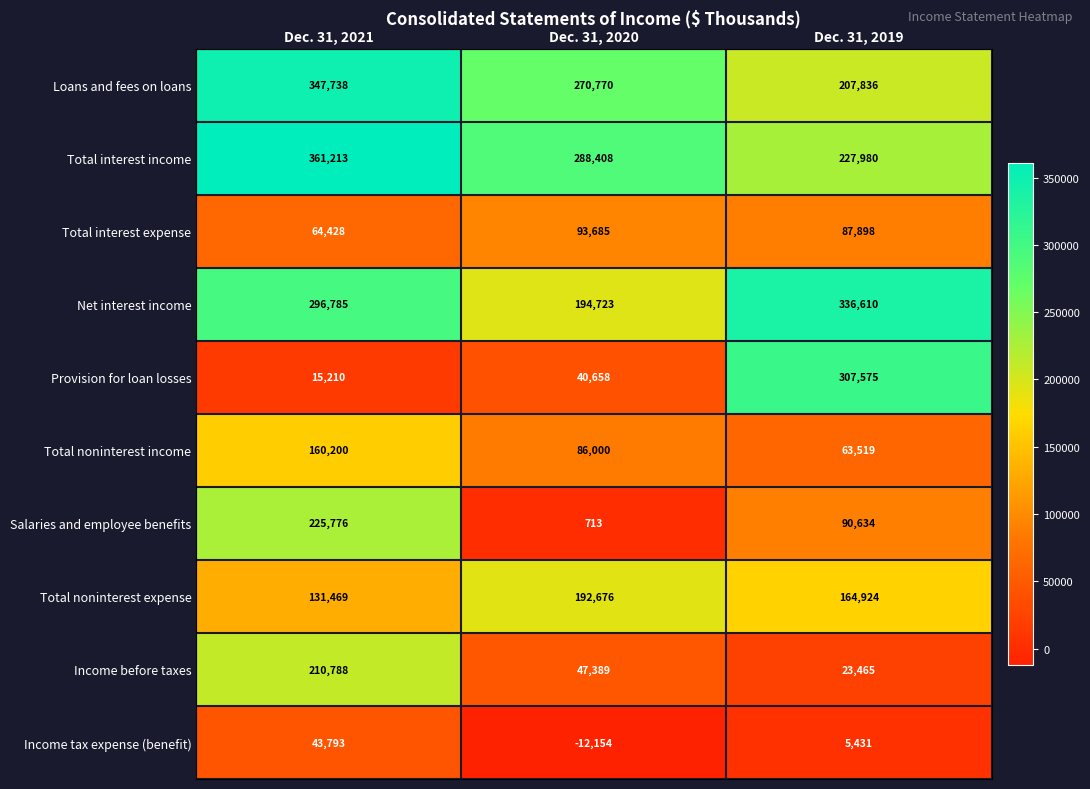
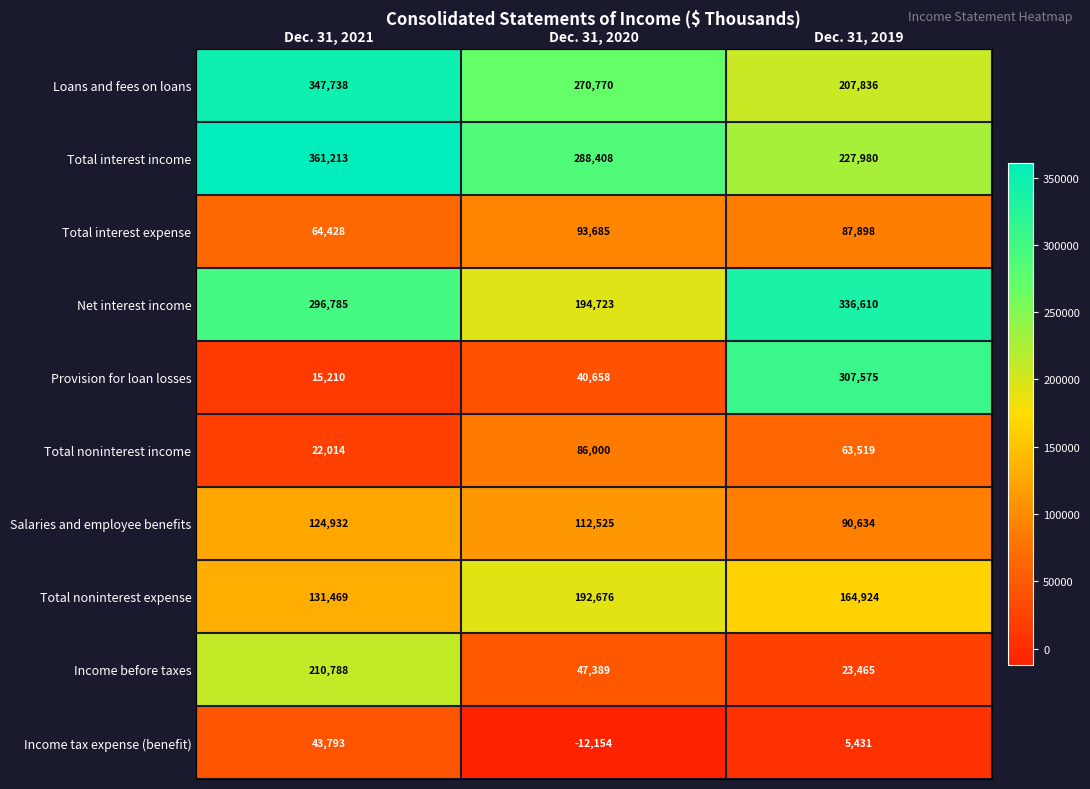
Total noninterest income, Dec. 31, 2021: 160,200 -> 22,014
Salaries and employee benefits, Dec. 31, 2021: 225,776 -> 124,932
Salaries and employee benefits, Dec. 31, 2020: 713 -> 112,525
